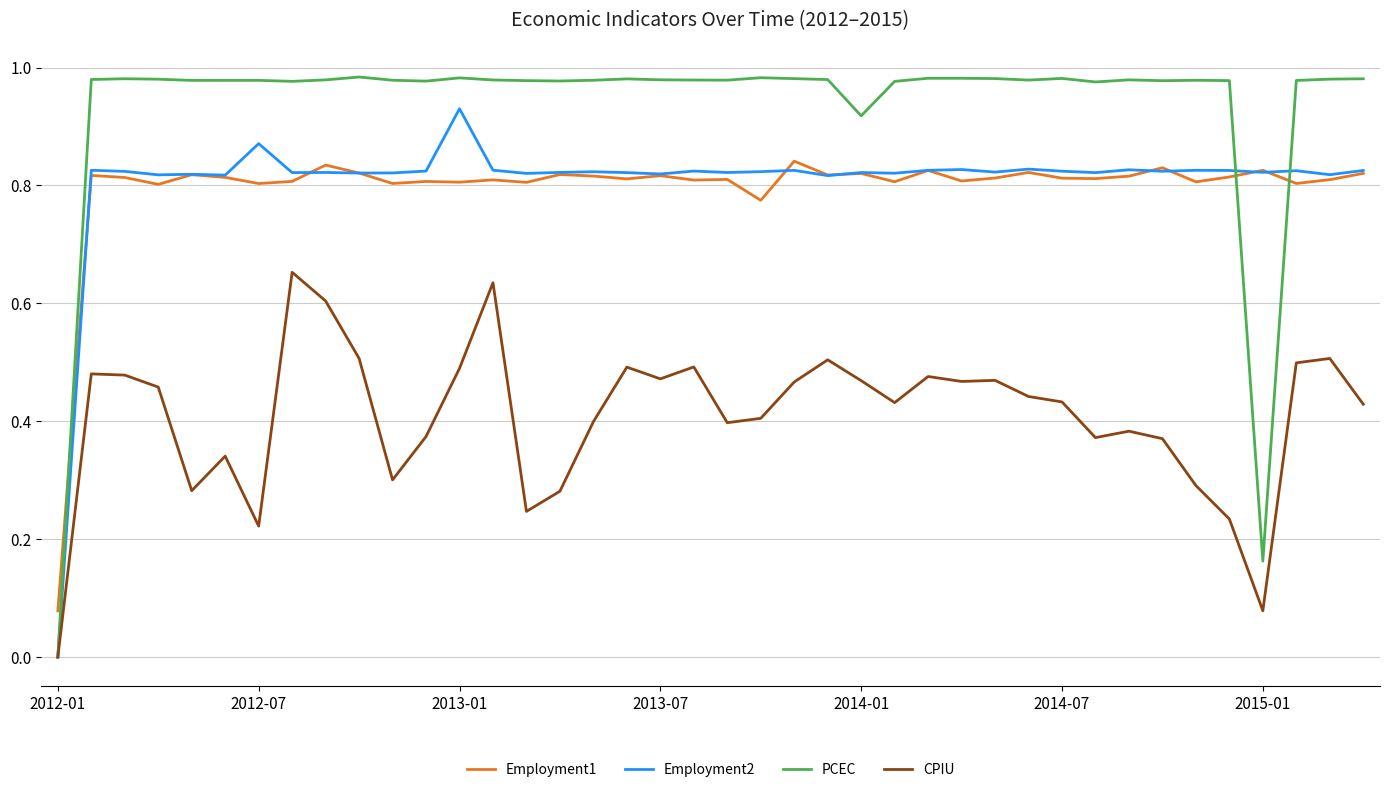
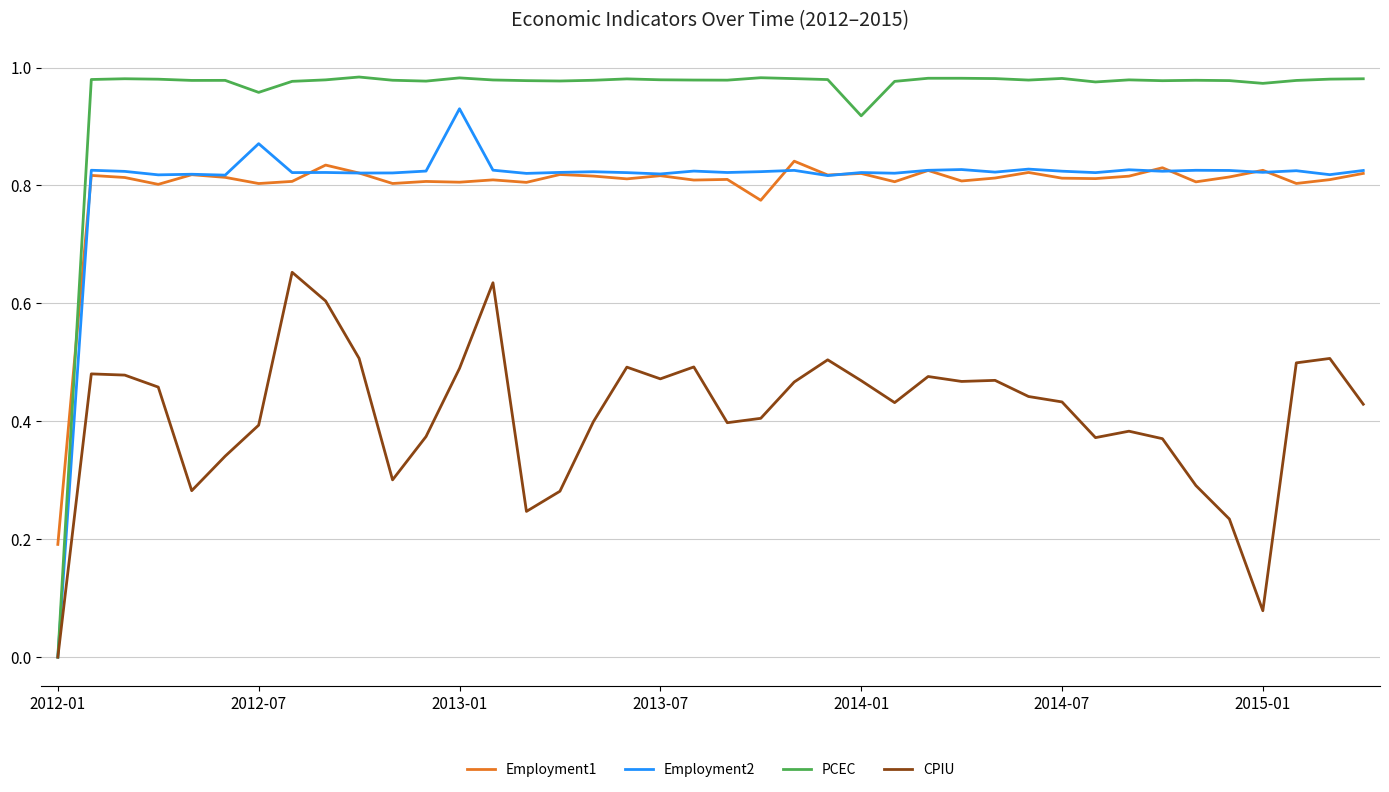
Employment1, 2012-01: 0.08 -> 0.19
PCEC, 2012-07: 0.98 -> 0.96
CPIU, 2012-07: 0.22 -> 0.39
PCEC, 2015-01: 0.16 -> 0.97
